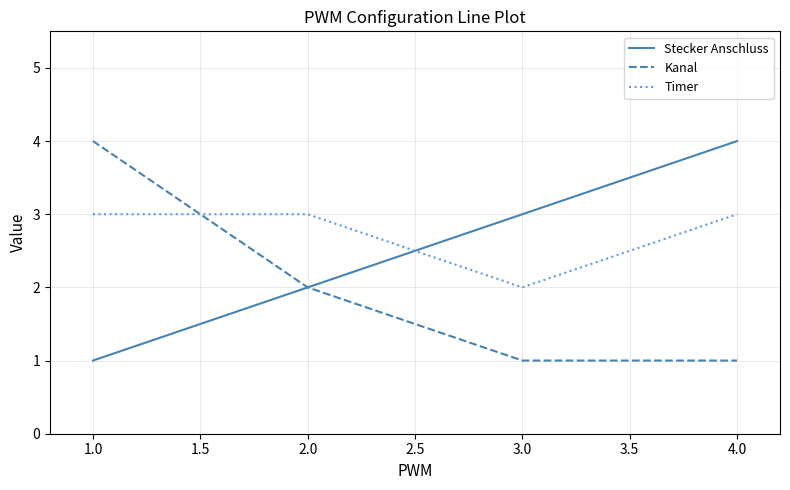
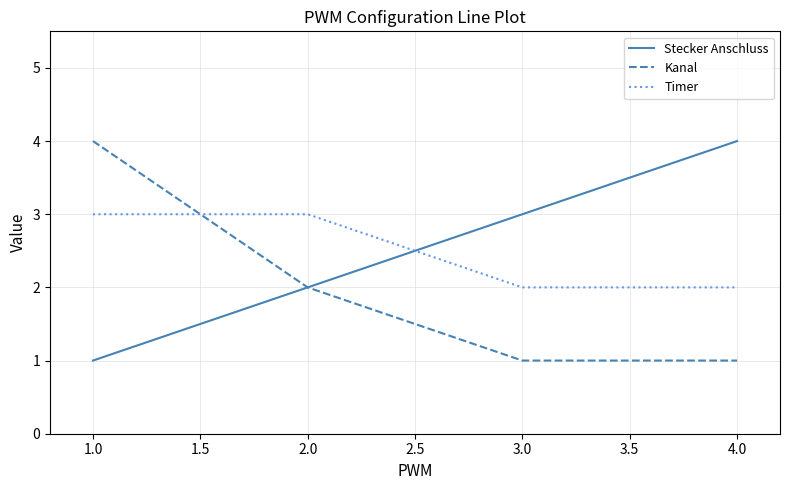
Timer, 4.0: 3 -> 2
